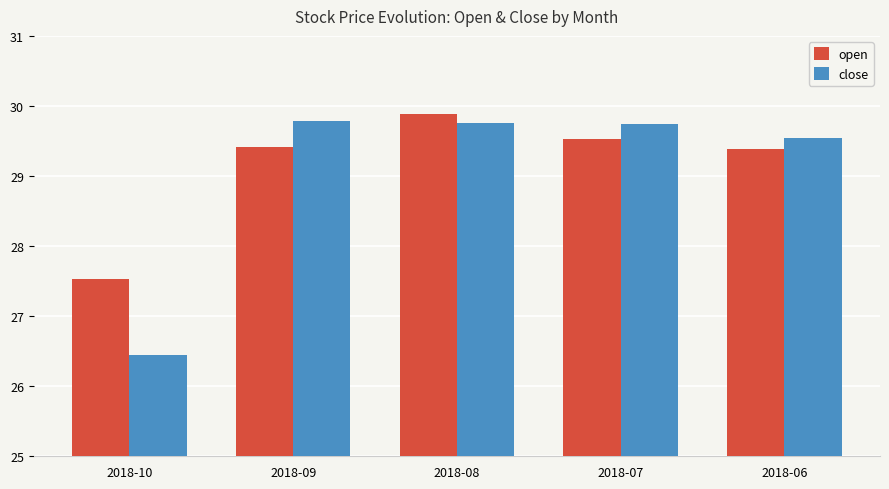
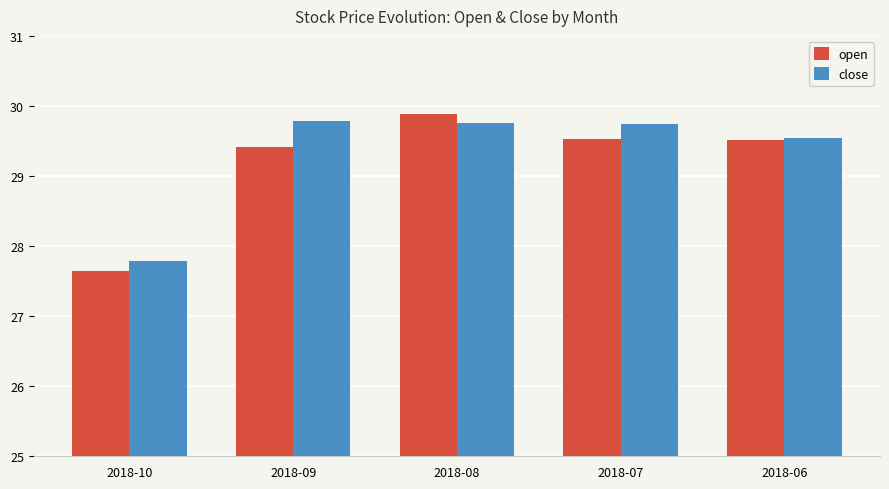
open, 2018-10: 27.5 -> 27.6
close, 2018-10: 26.5 -> 27.8
open, 2018-06: 29.4 -> 29.5
